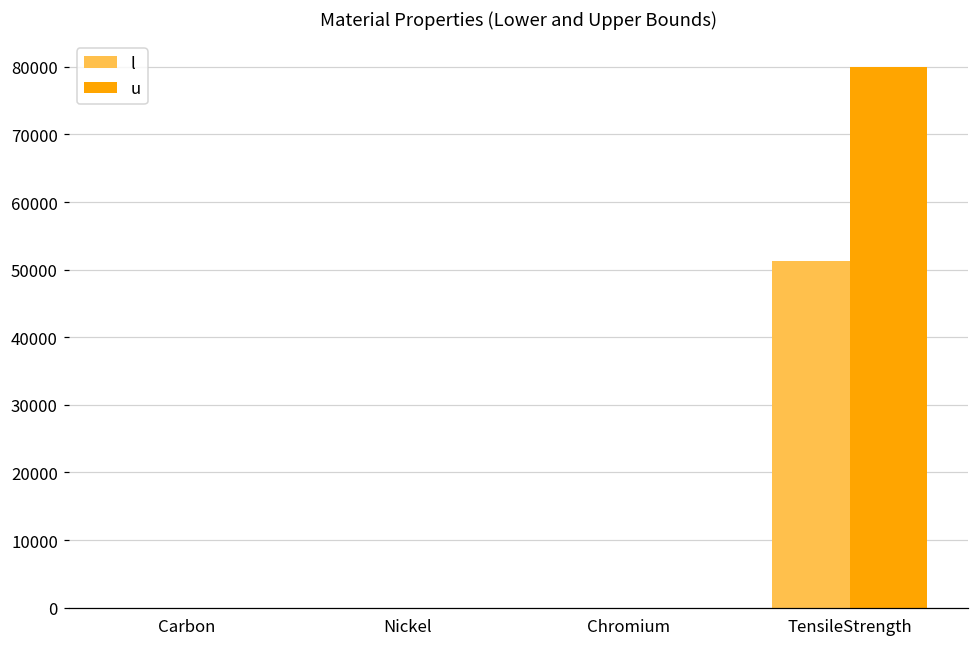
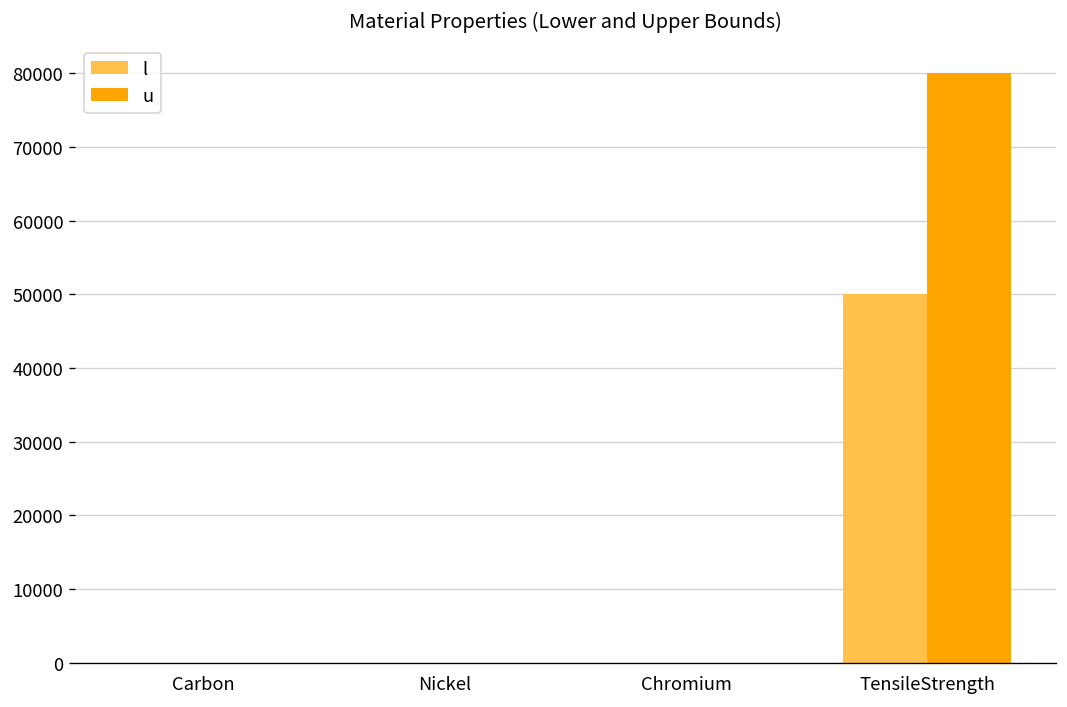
l, TensileStrength: 51000 -> 50000
